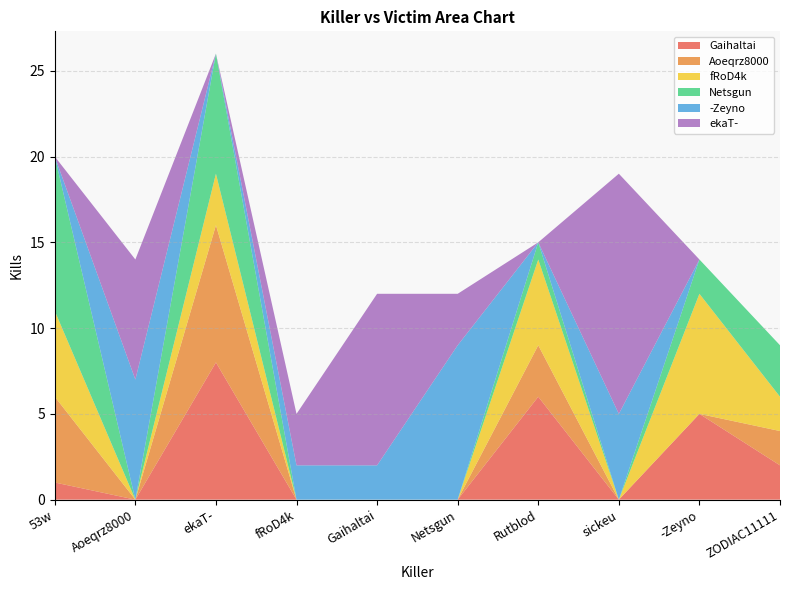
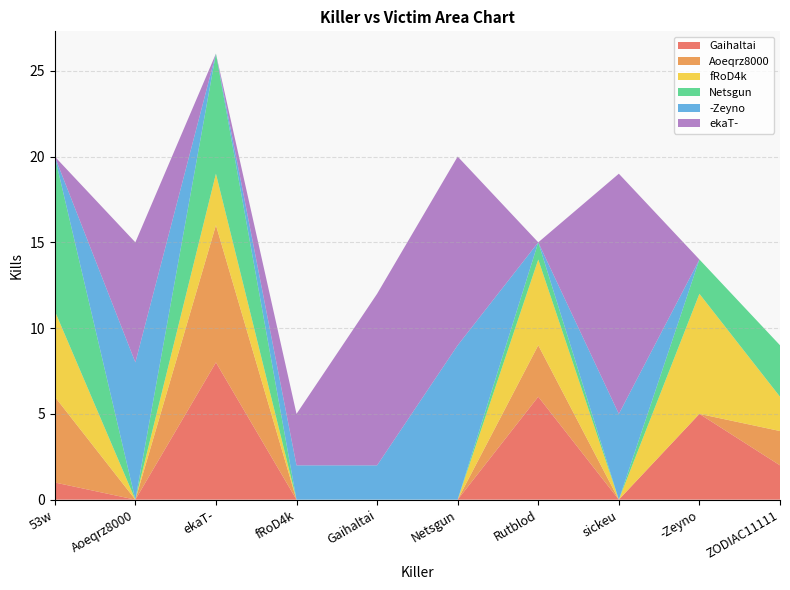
-Zeyno, Aoeqrz8000: 7 -> 8
ekaT-, Netsgun: 3 -> 11
